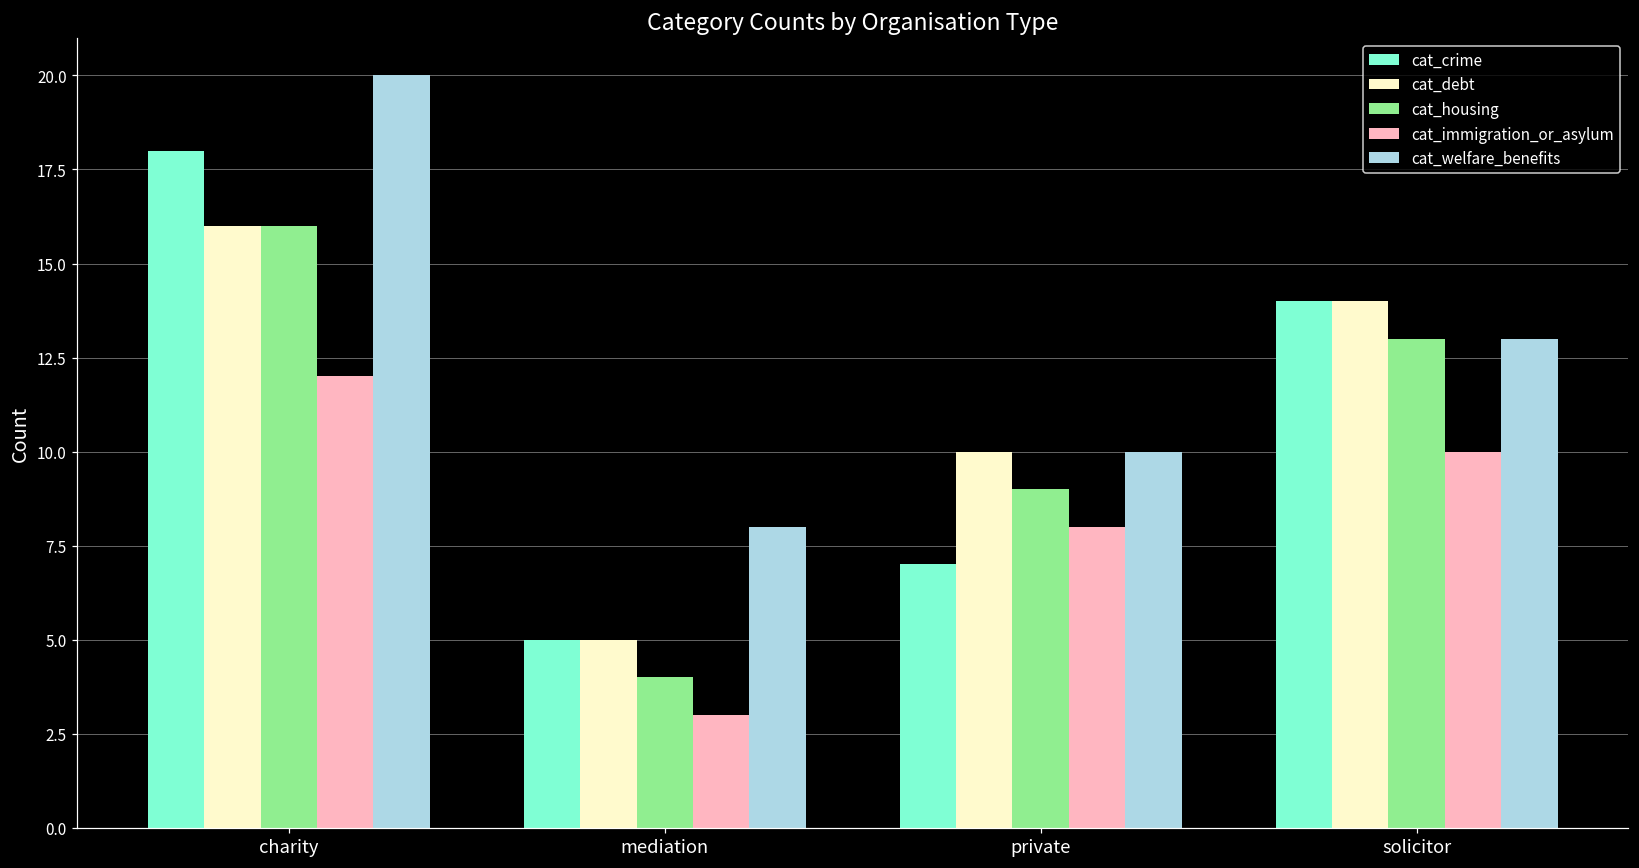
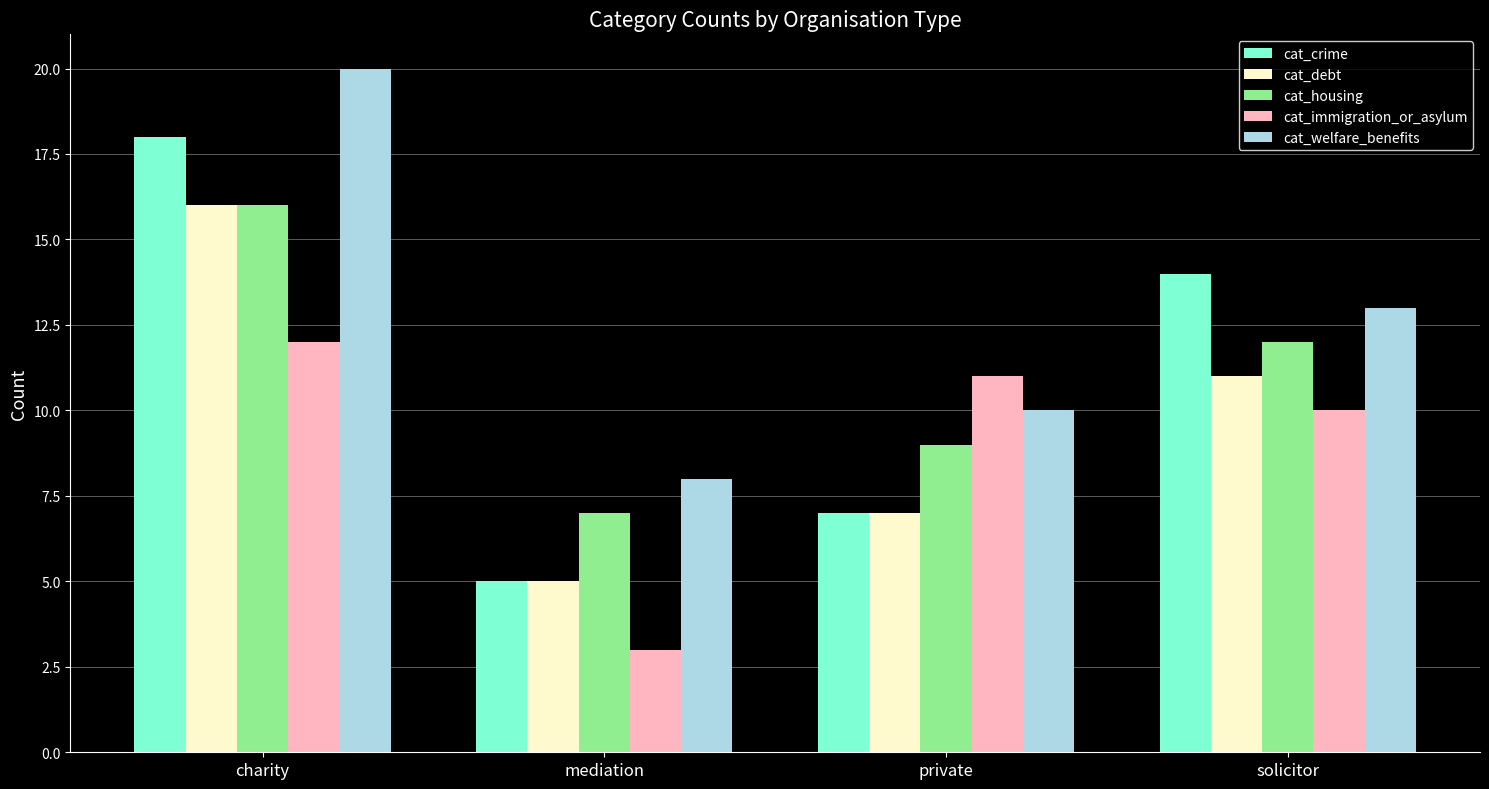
cat_housing, mediation: 4 -> 7
cat_debt, private: 10 -> 7
cat_immigration_or_asylum, private: 8 -> 11
cat_debt, solicitor: 14 -> 11
cat_housing, solicitor: 13 -> 12
